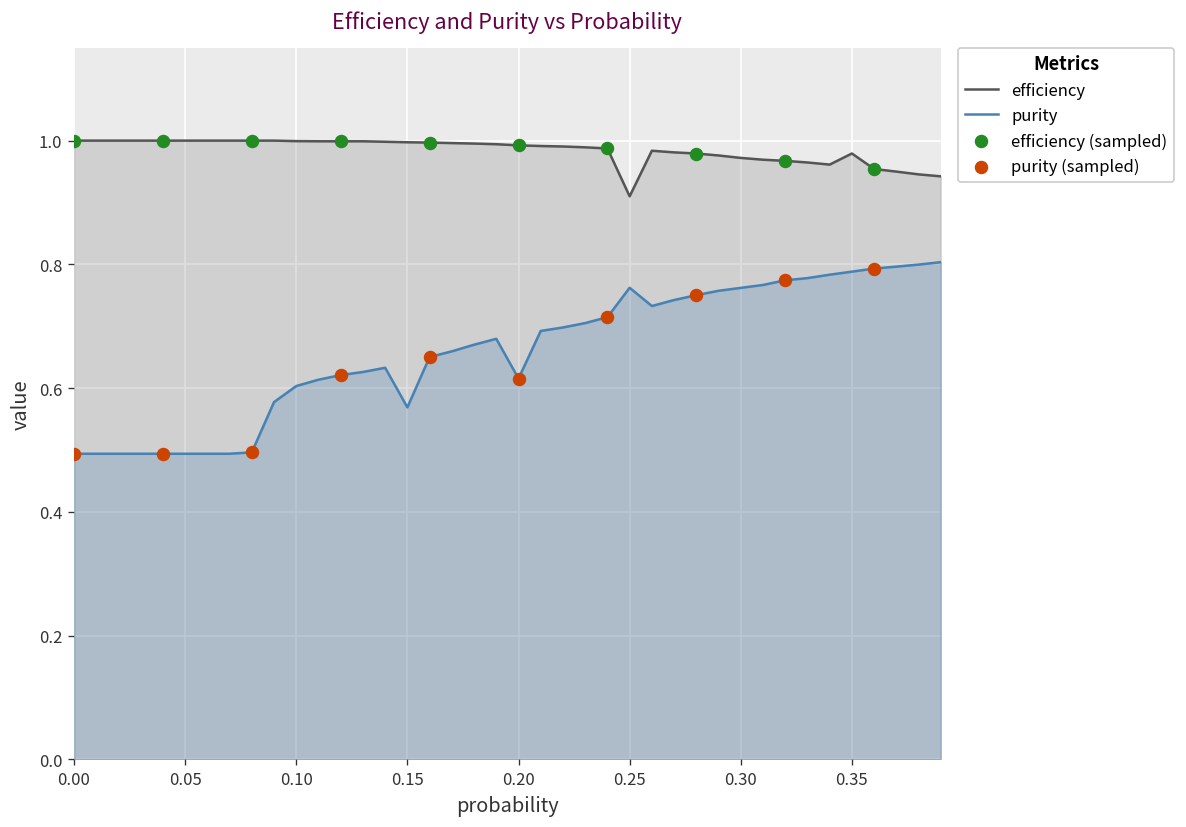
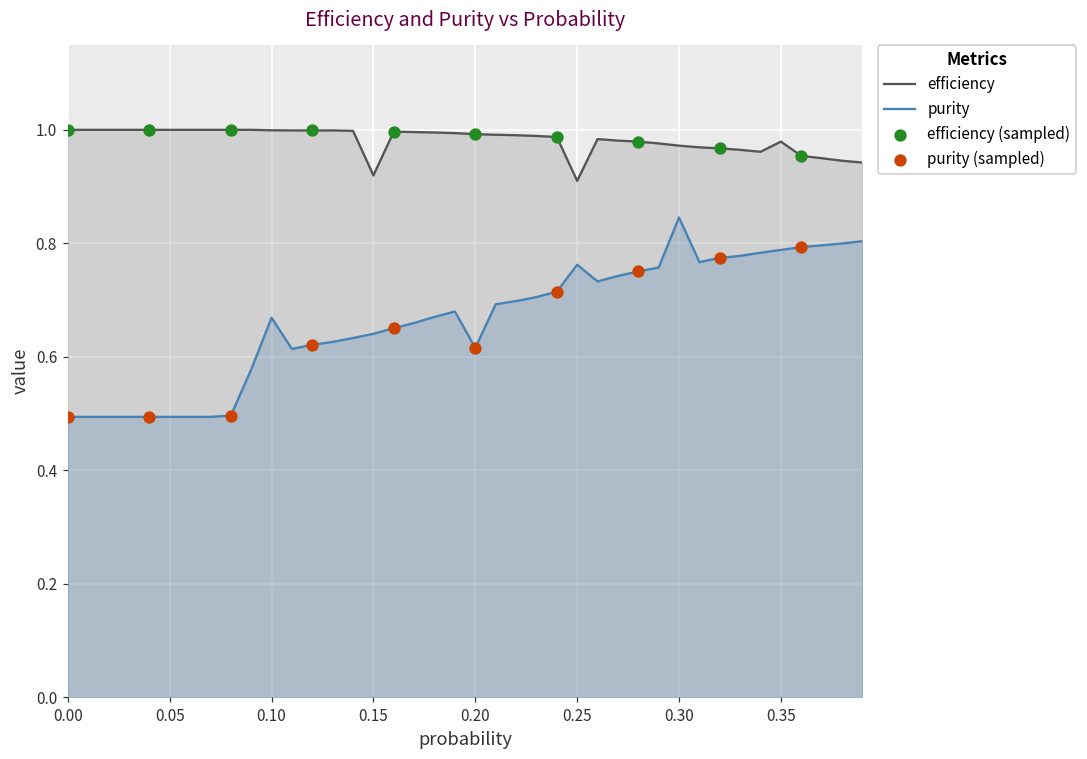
purity, 0.10: 0.60 -> 0.67
efficiency, 0.15: 1.00 -> 0.92
purity, 0.15: 0.57 -> 0.64
purity, 0.30: 0.76 -> 0.85
